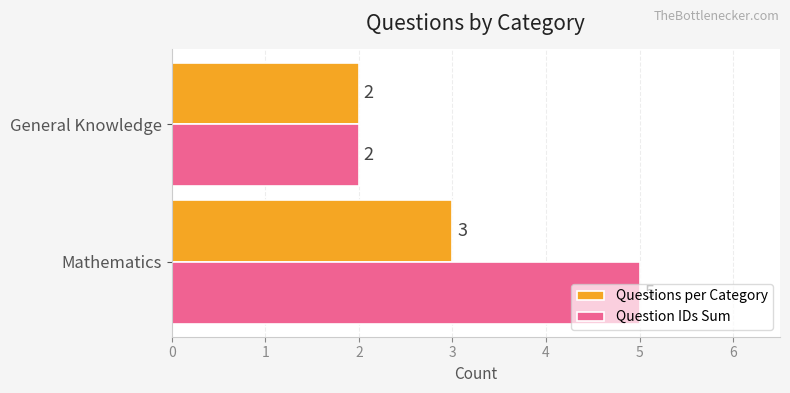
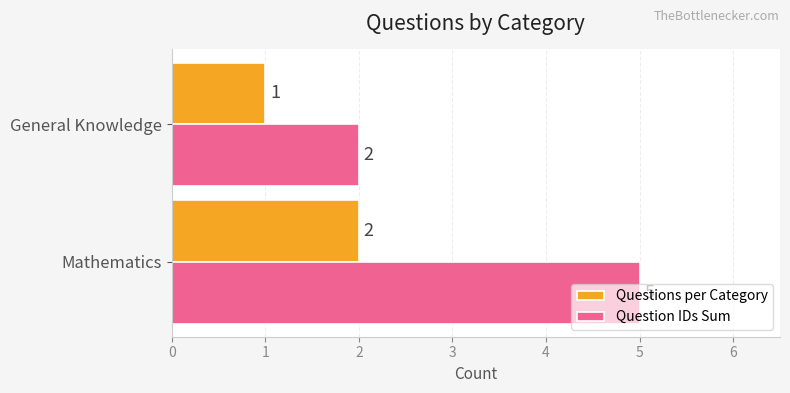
Questions per Category, General Knowledge: 2 -> 1
Questions per Category, Mathematics: 3 -> 2
